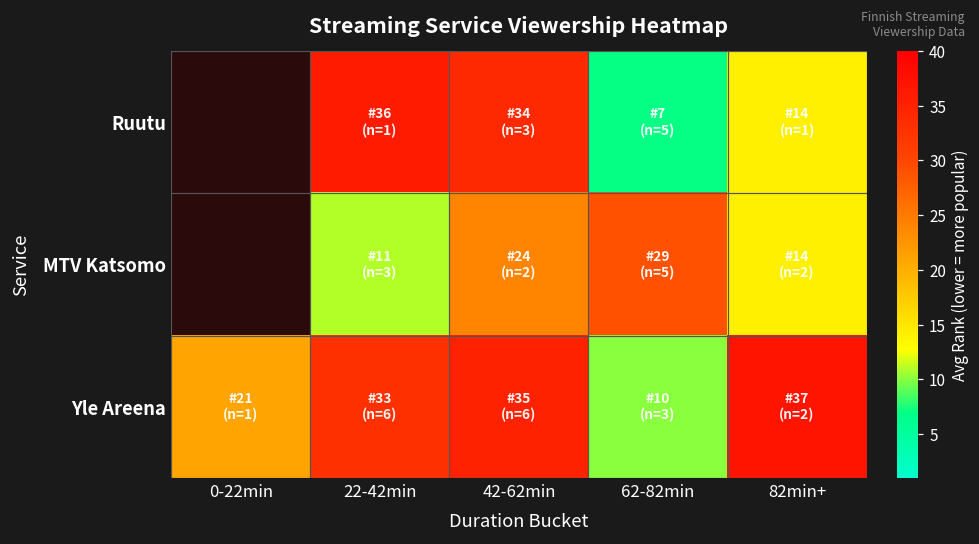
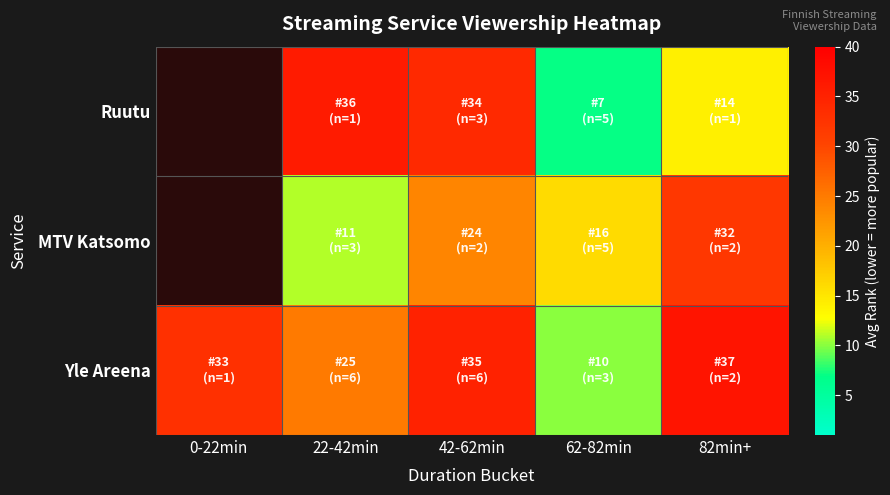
MTV Katsomo, 62-82min: 29 -> 16
MTV Katsomo, 82min+: 14 -> 32
Yle Areena, 0-22min: 21 -> 33
Yle Areena, 22-42min: 33 -> 25
